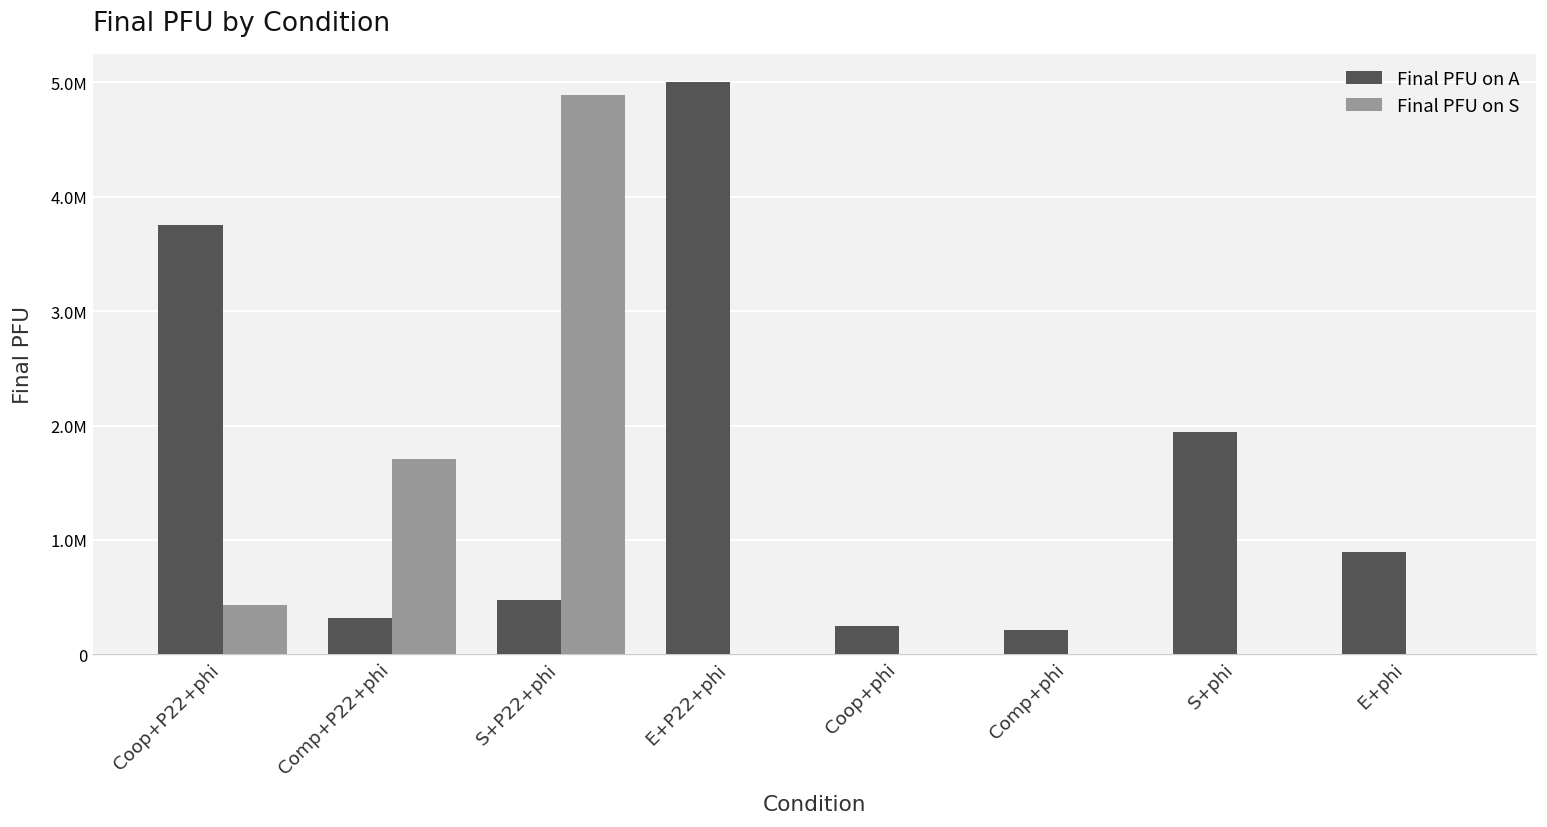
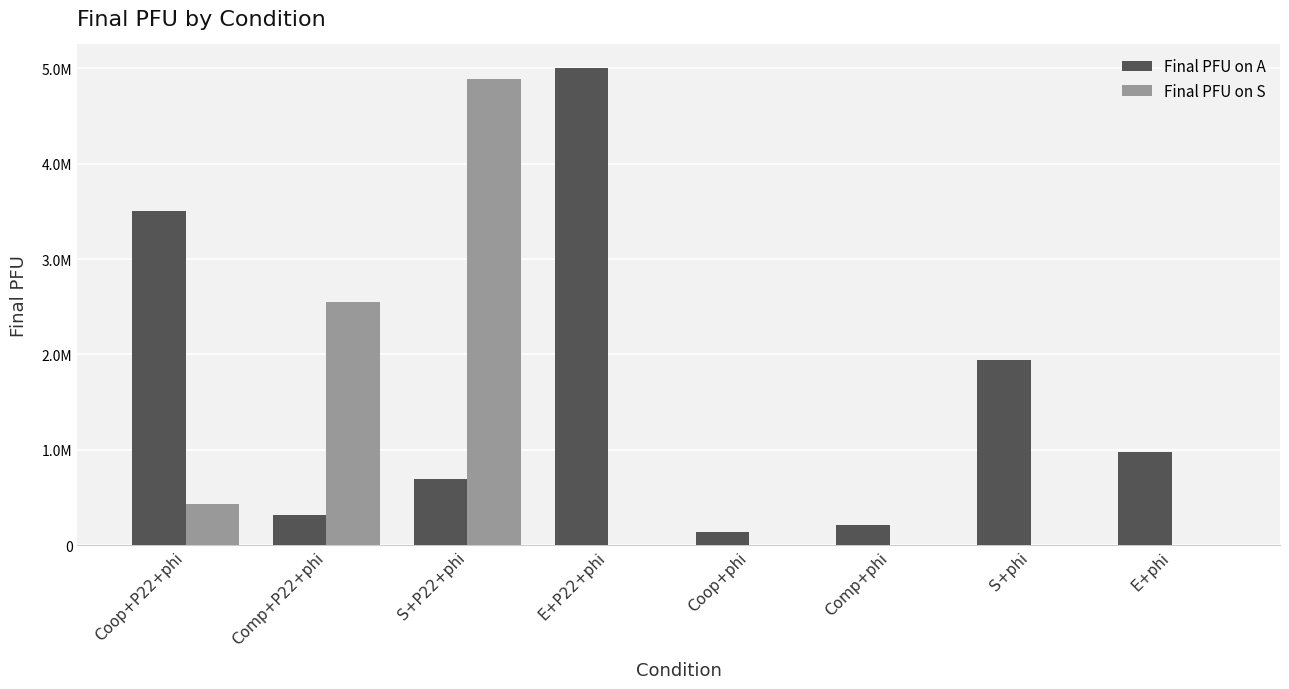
Final PFU on A, Coop+P22+phi: 3700000 -> 3500000
Final PFU on S, Comp+P22+phi: 1700000 -> 2600000
Final PFU on A, S+P22+phi: 500000 -> 700000
Final PFU on A, Coop+phi: 200000 -> 100000
Final PFU on A, E+phi: 900000 -> 1000000
